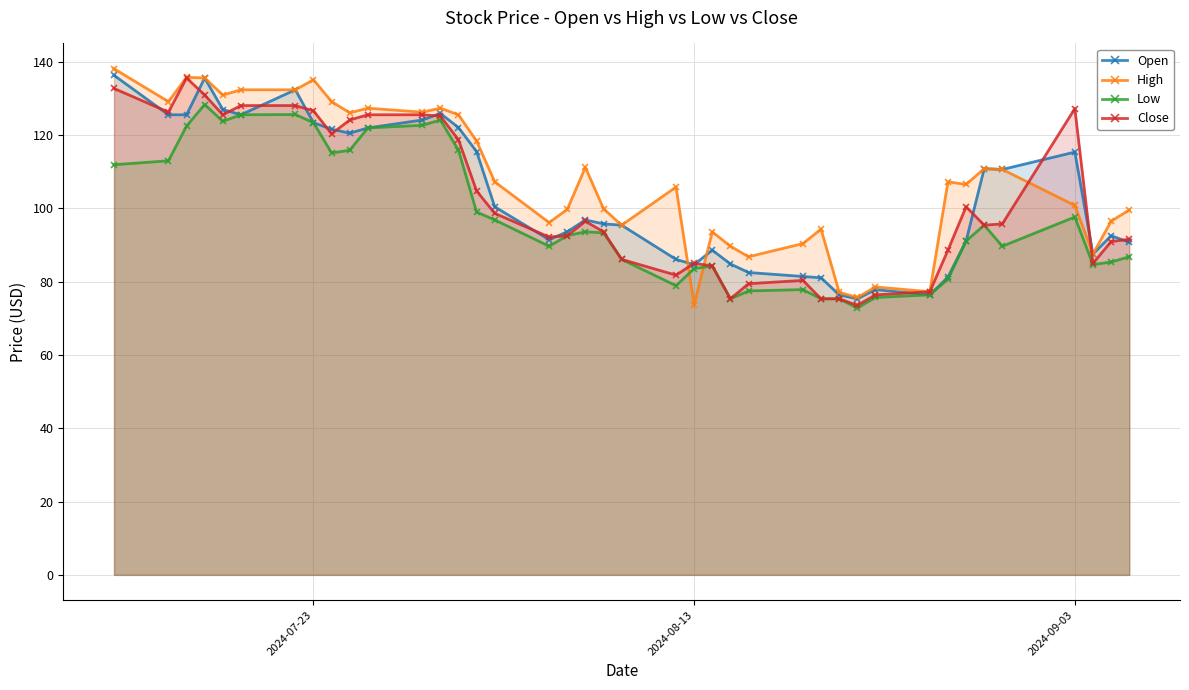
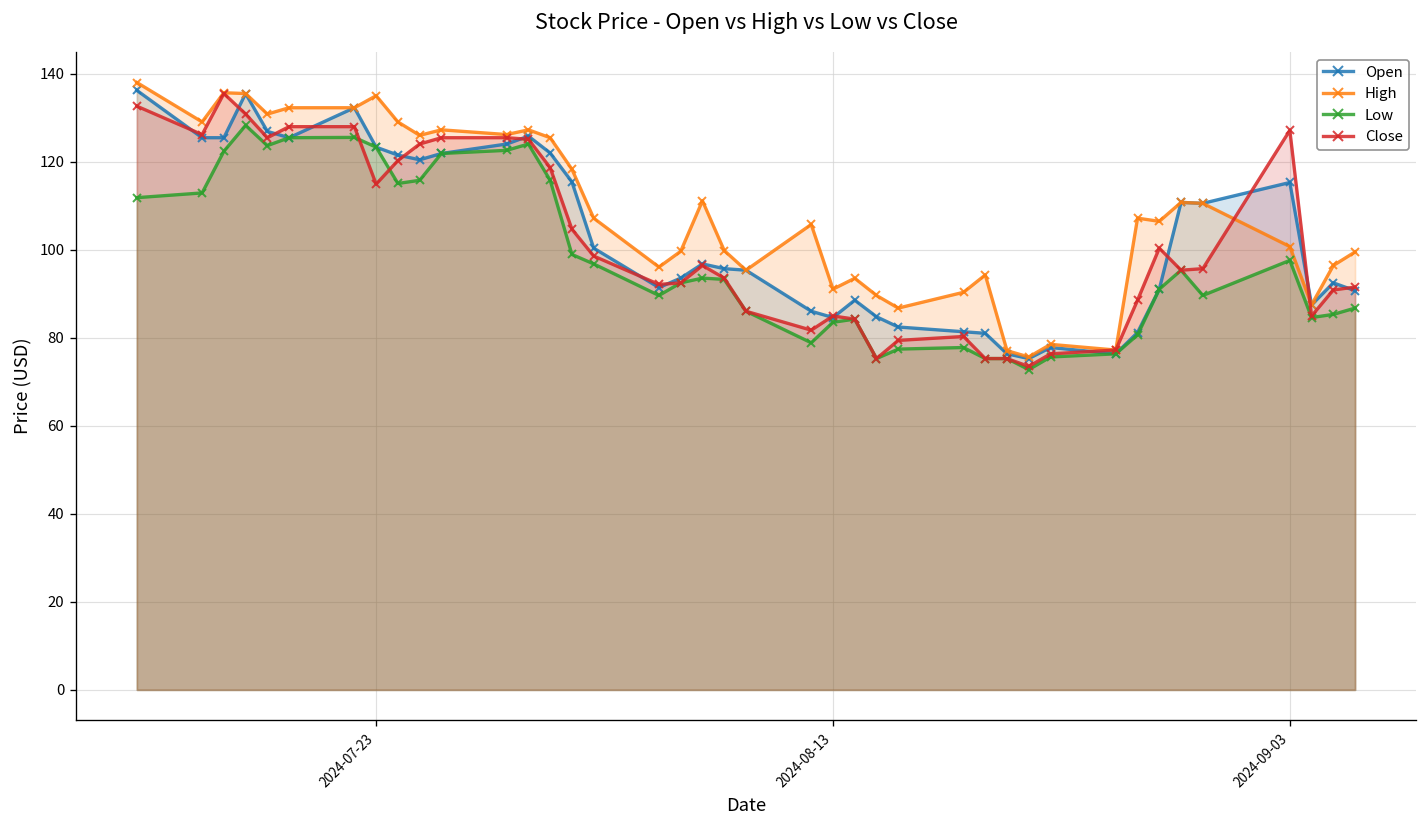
Close, 2024-07-23: 127 -> 115
High, 2024-08-13: 74 -> 91
